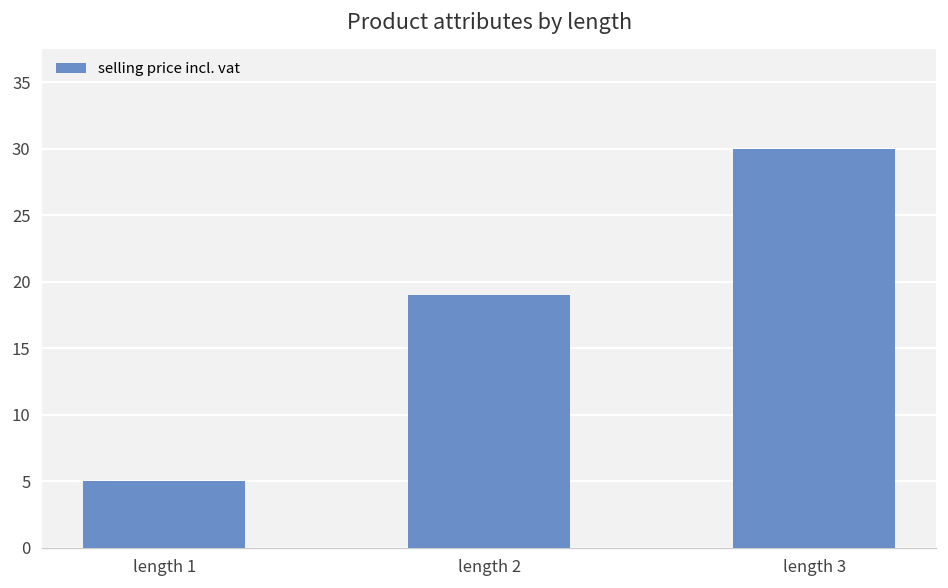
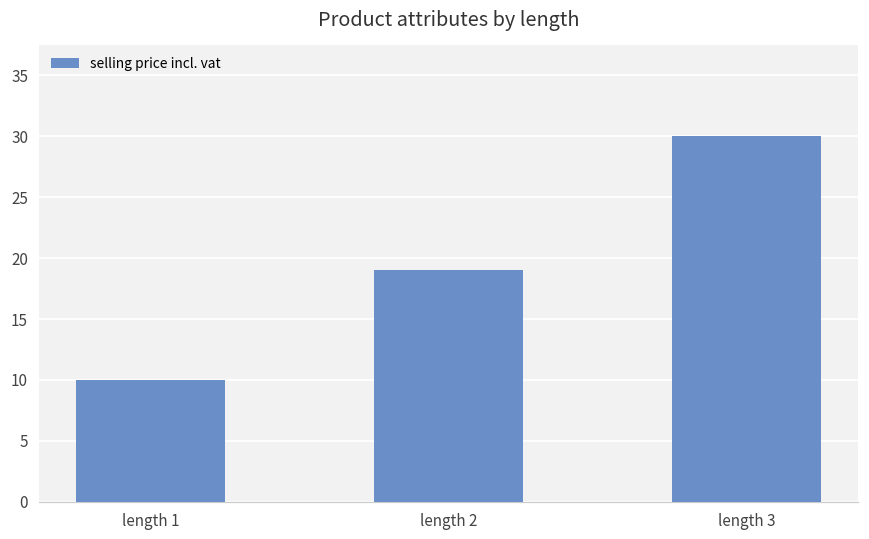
length 1: 5 -> 10
